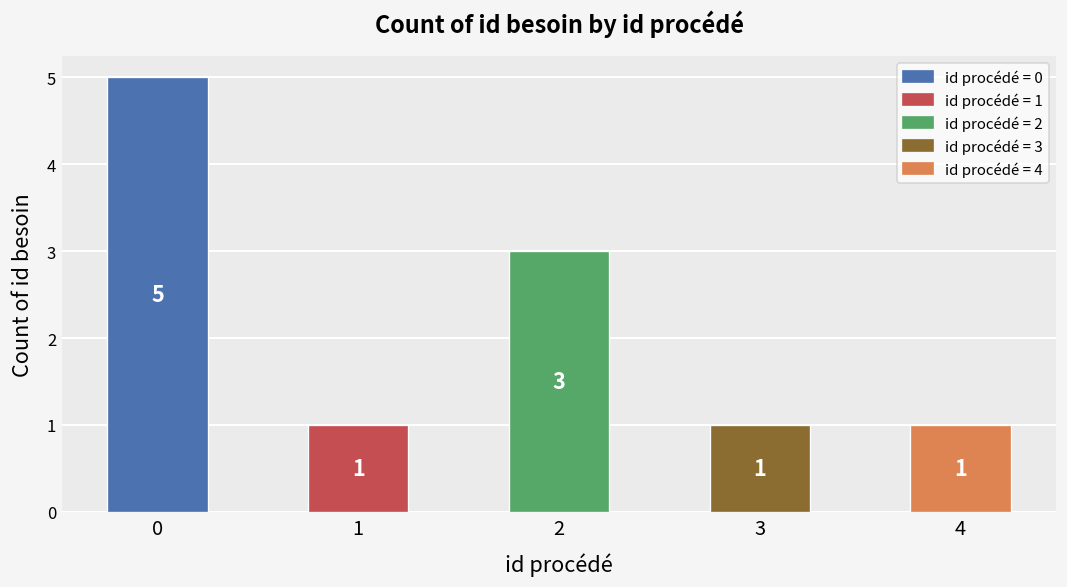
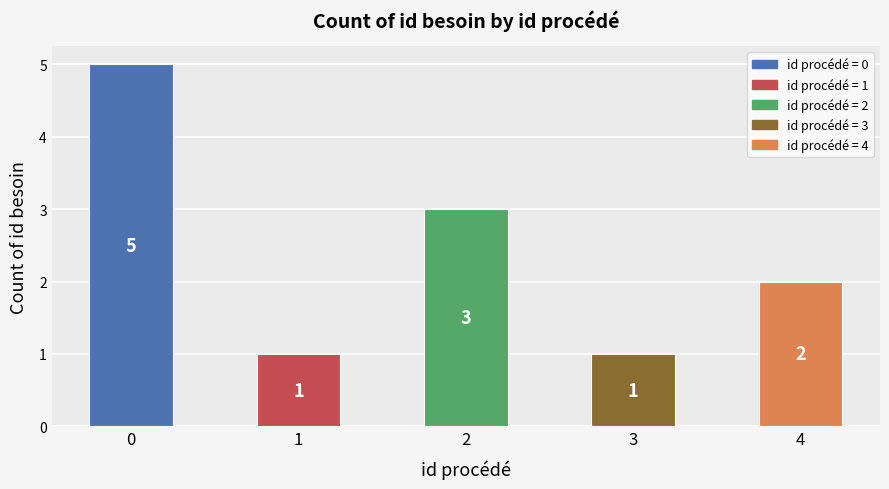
4: 1 -> 2
